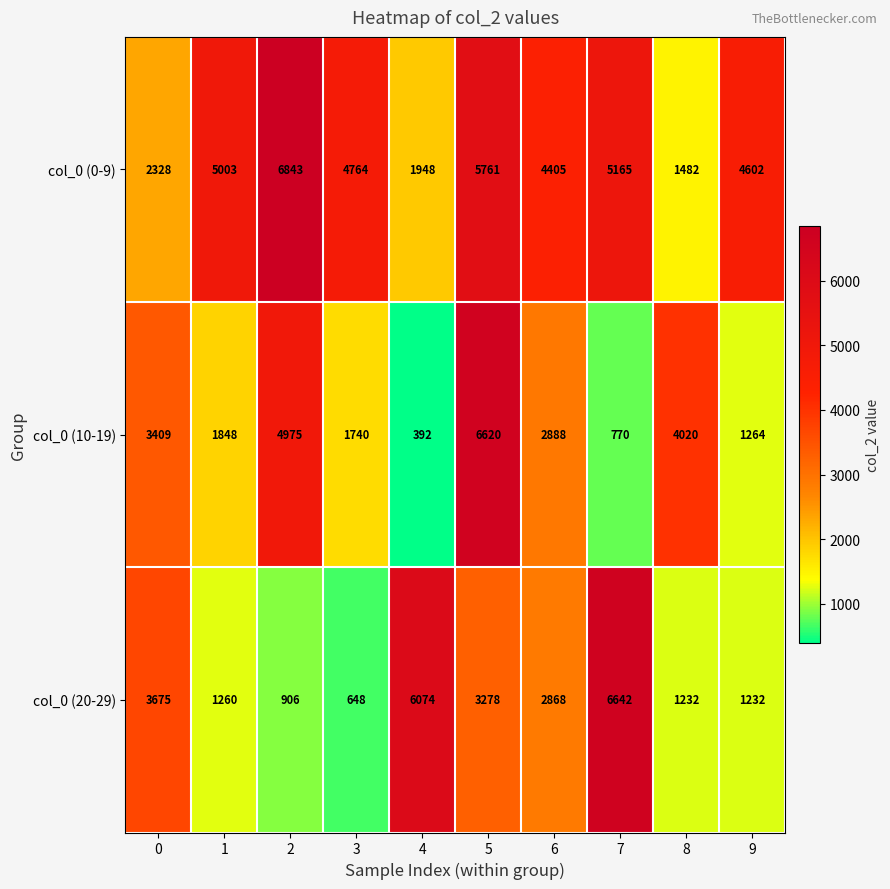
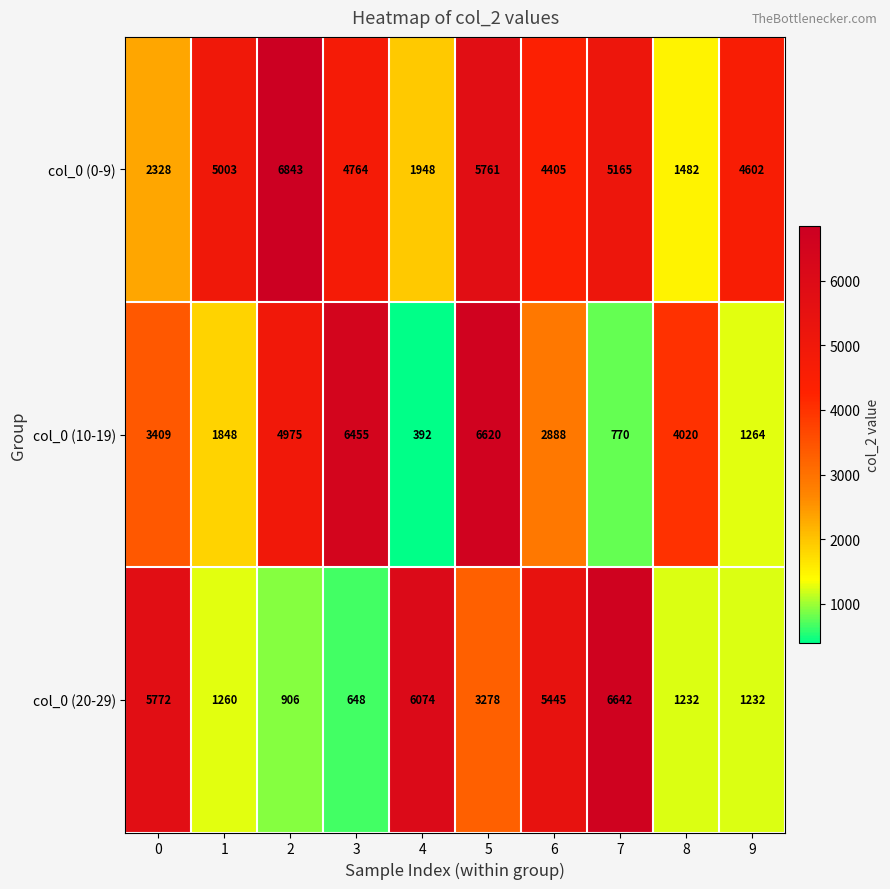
col_0 (10-19), 3: 1740 -> 6455
col_0 (20-29), 0: 3675 -> 5772
col_0 (20-29), 6: 2868 -> 5445
